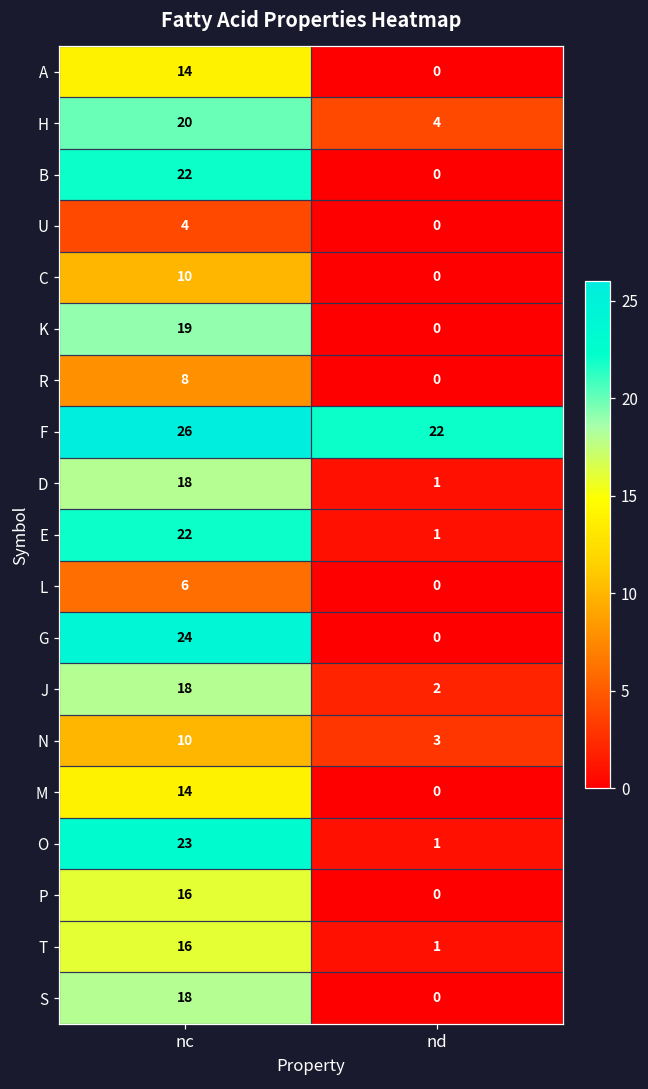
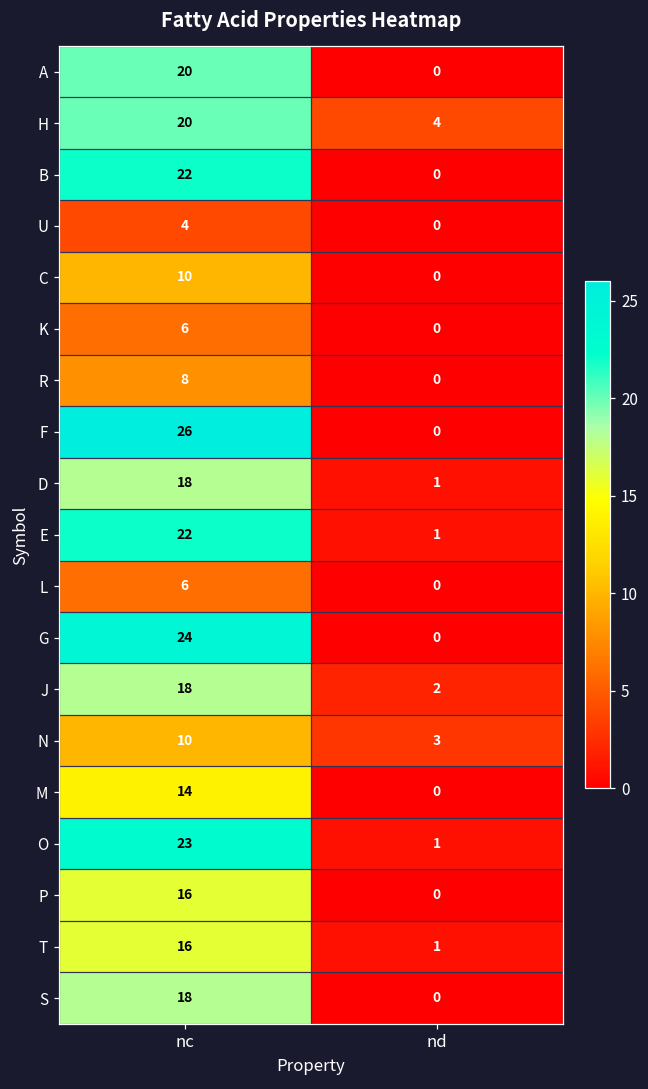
A, nc: 14 -> 20
K, nc: 19 -> 6
F, nd: 22 -> 0
